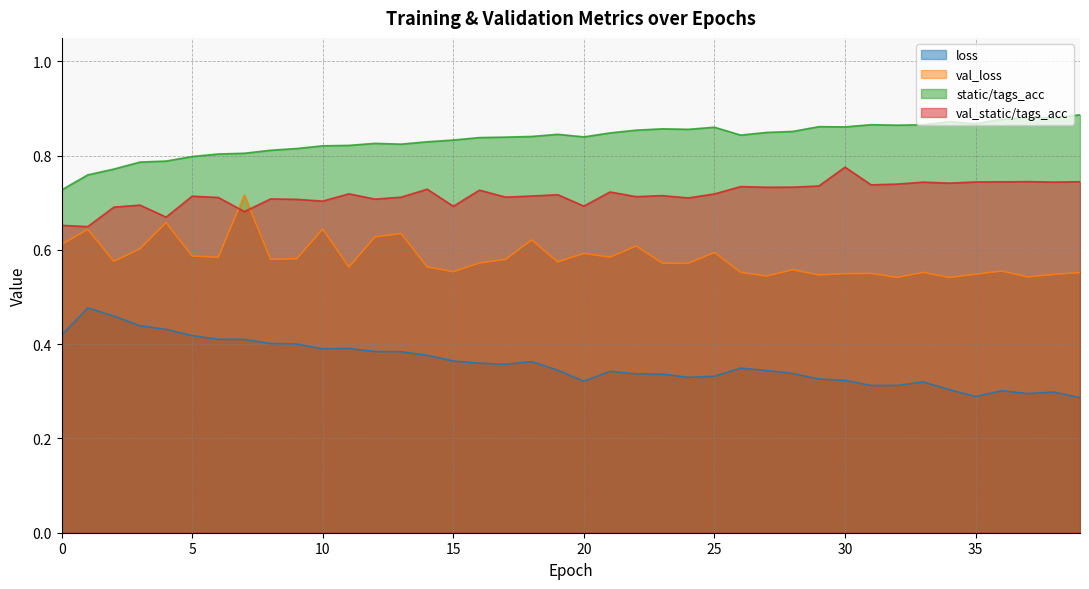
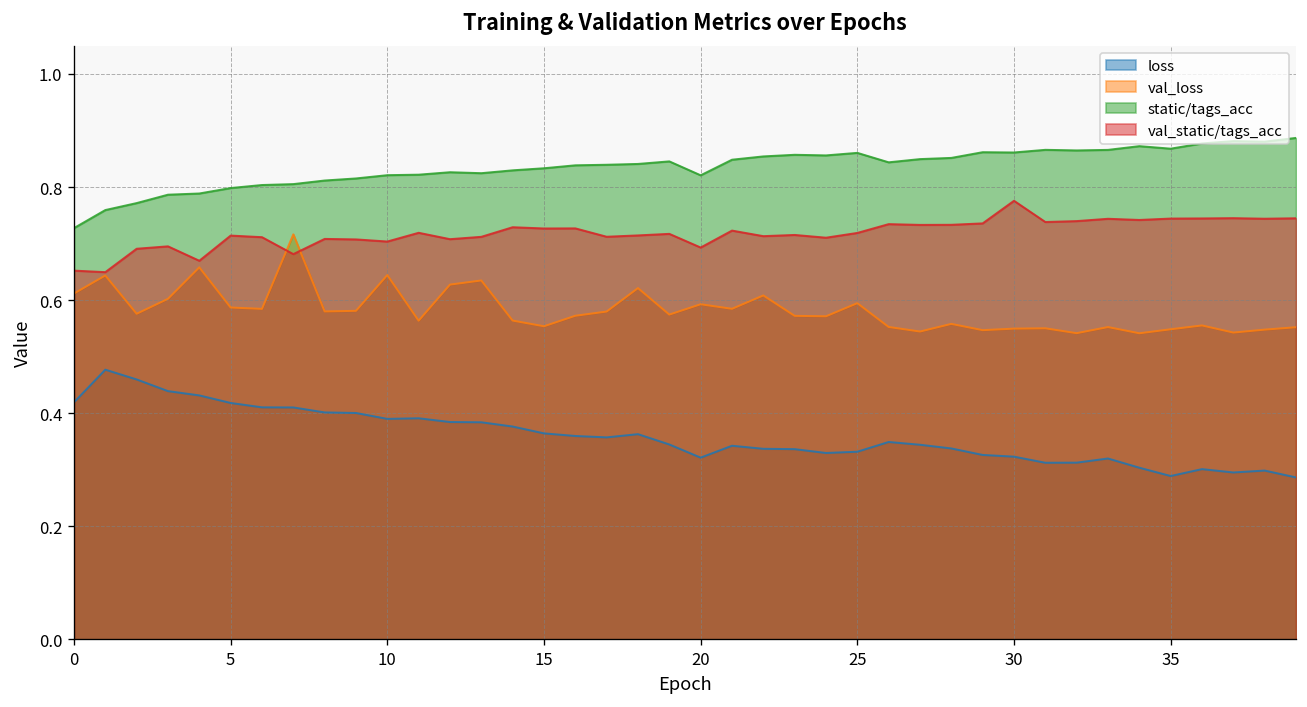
val_static/tags_acc, 15: 0.69 -> 0.73
static/tags_acc, 20: 0.84 -> 0.82
